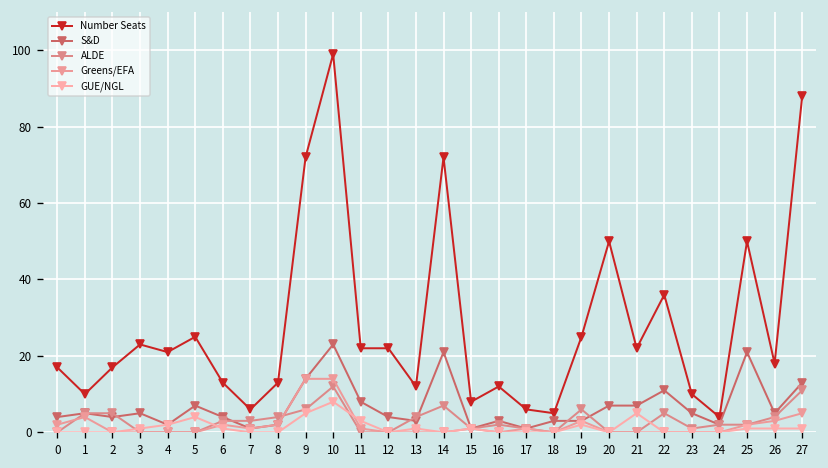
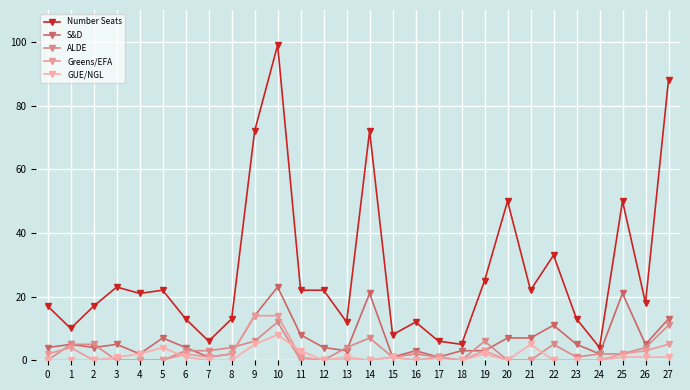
Number Seats, 5: 25 -> 22
Number Seats, 22: 36 -> 33
Number Seats, 23: 10 -> 13
